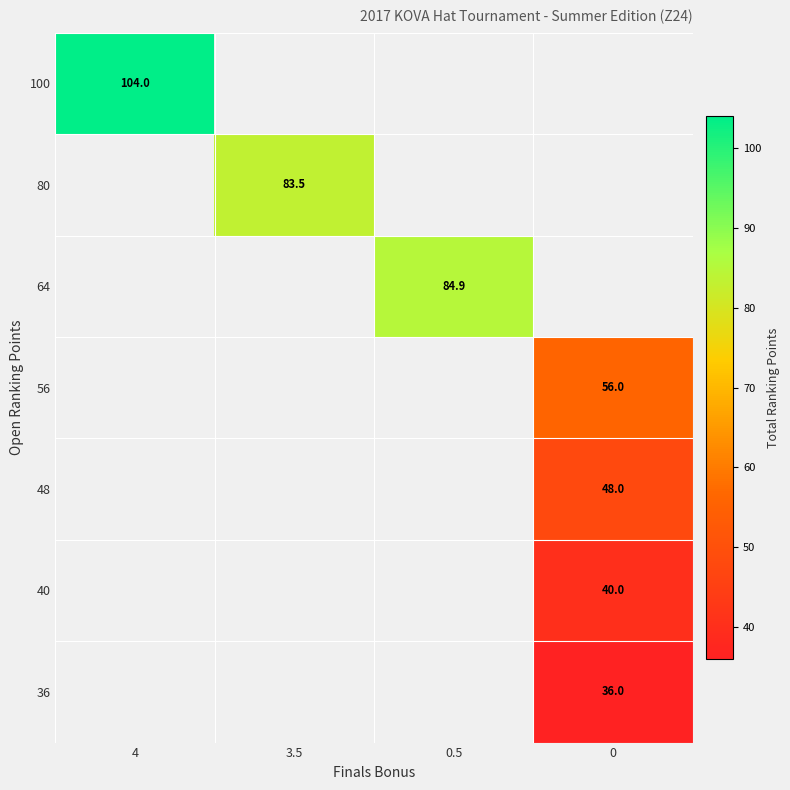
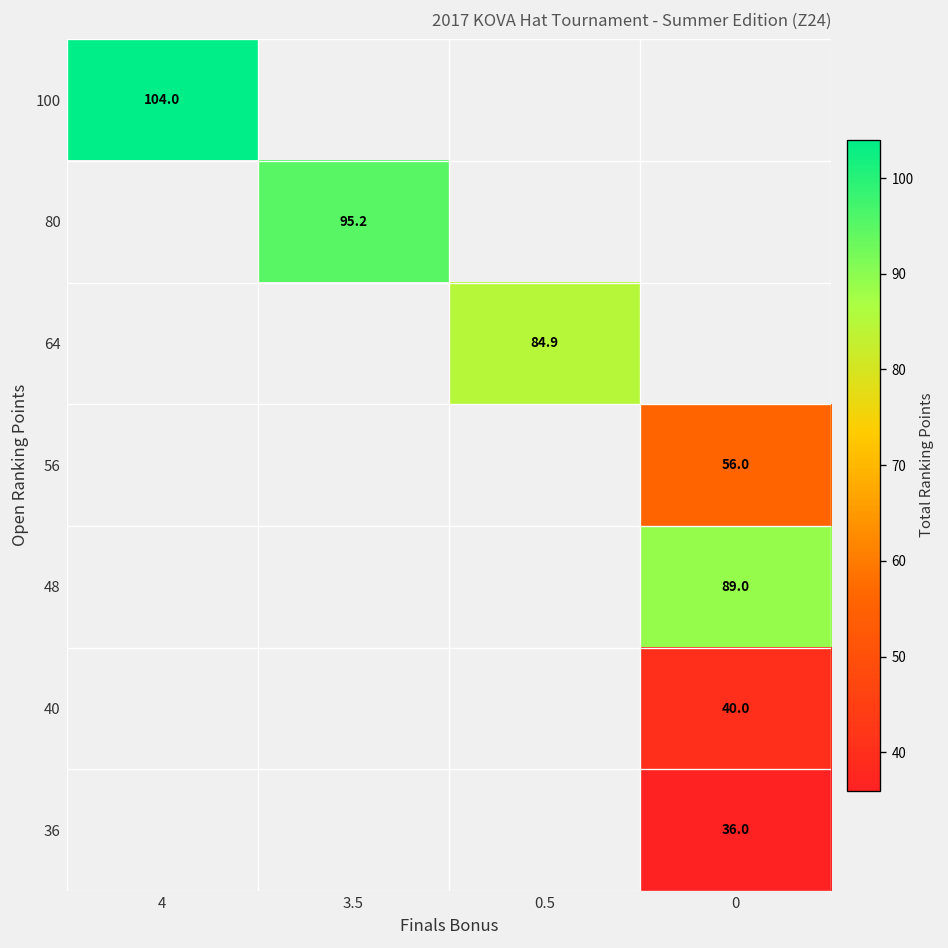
80, 3.5: 83.5 -> 95.2
48, 0: 48.0 -> 89.0
